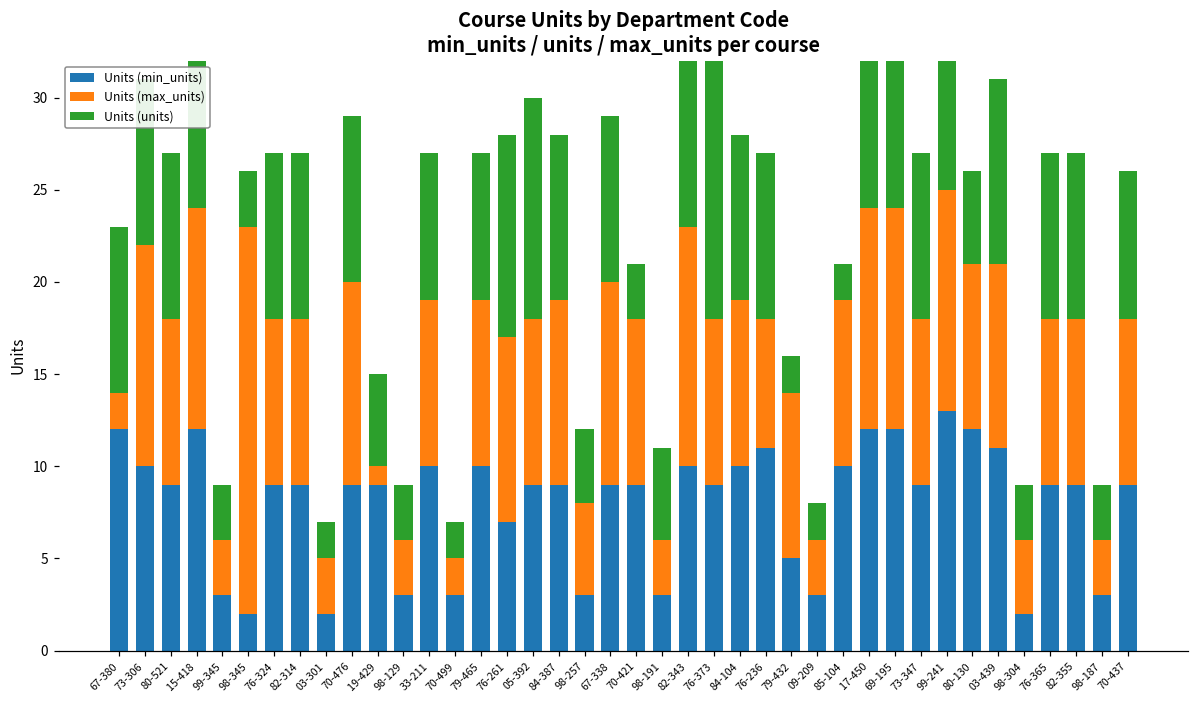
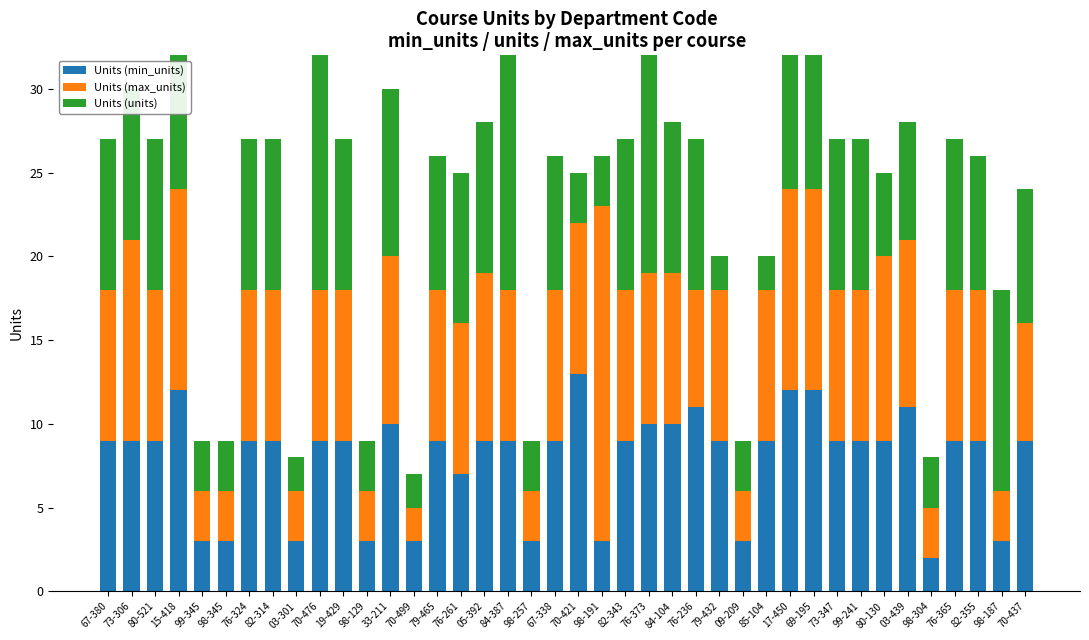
Units (min_units), 67-380: 12 -> 9
Units (max_units), 67-380: 2 -> 9
Units (min_units), 73-306: 10 -> 9
Units (min_units), 98-345: 2 -> 3
Units (max_units), 98-345: 21 -> 3
Units (min_units), 03-301: 2 -> 3
Units (max_units), 70-476: 11 -> 9
Units (units), 70-476: 9 -> 14
Units (max_units), 19-429: 1 -> 9
Units (units), 19-429: 5 -> 9
Units (max_units), 33-211: 9 -> 10
Units (units), 33-211: 8 -> 10
Units (min_units), 79-465: 10 -> 9
Units (max_units), 76-261: 10 -> 9
Units (units), 76-261: 11 -> 9
Units (max_units), 05-392: 9 -> 10
Units (units), 05-392: 12 -> 9
Units (max_units), 84-387: 10 -> 9
Units (units), 84-387: 9 -> 14
Units (max_units), 98-257: 5 -> 3
Units (units), 98-257: 4 -> 3
Units (max_units), 67-338: 11 -> 9
Units (units), 67-338: 9 -> 8
Units (min_units), 70-421: 9 -> 13
Units (max_units), 98-191: 3 -> 20
Units (units), 98-191: 5 -> 3
Units (min_units), 82-343: 10 -> 9
Units (max_units), 82-343: 13 -> 9
Units (min_units), 76-373: 9 -> 10
Units (min_units), 79-432: 5 -> 9
Units (units), 09-209: 2 -> 3
Units (min_units), 85-104: 10 -> 9
Units (min_units), 99-241: 13 -> 9
Units (max_units), 99-241: 12 -> 9
Units (min_units), 80-130: 12 -> 9
Units (max_units), 80-130: 9 -> 11
Units (units), 03-439: 10 -> 7
Units (max_units), 98-304: 4 -> 3
Units (units), 82-355: 9 -> 8
Units (units), 98-187: 3 -> 12
Units (max_units), 70-437: 9 -> 7
